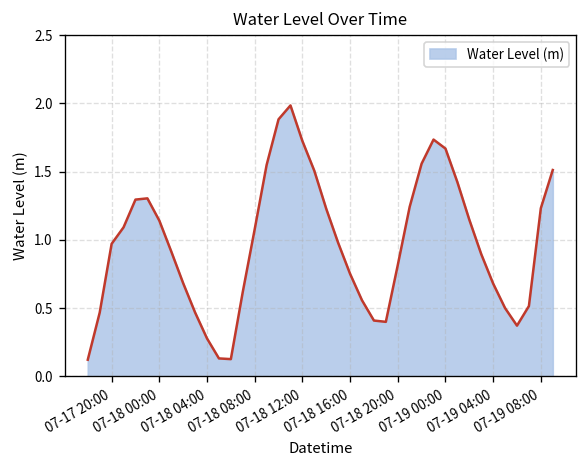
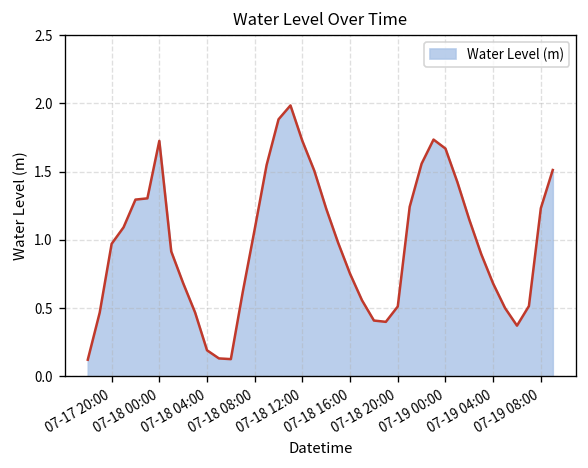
07-18 00:00: 1.14 -> 1.73
07-18 04:00: 0.28 -> 0.19
07-18 20:00: 0.82 -> 0.51
